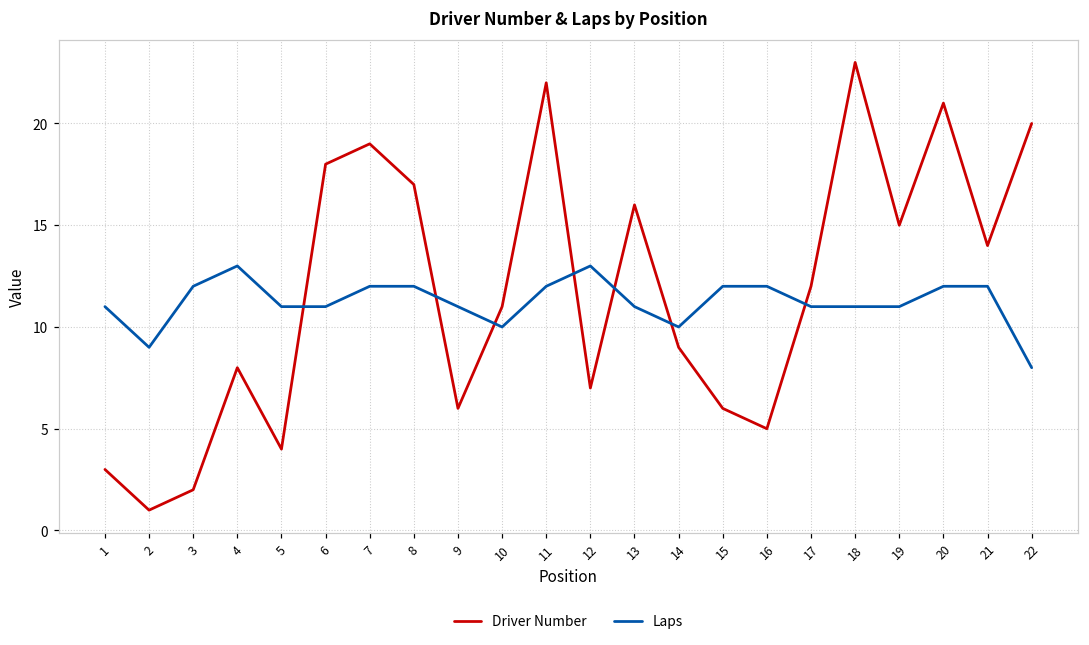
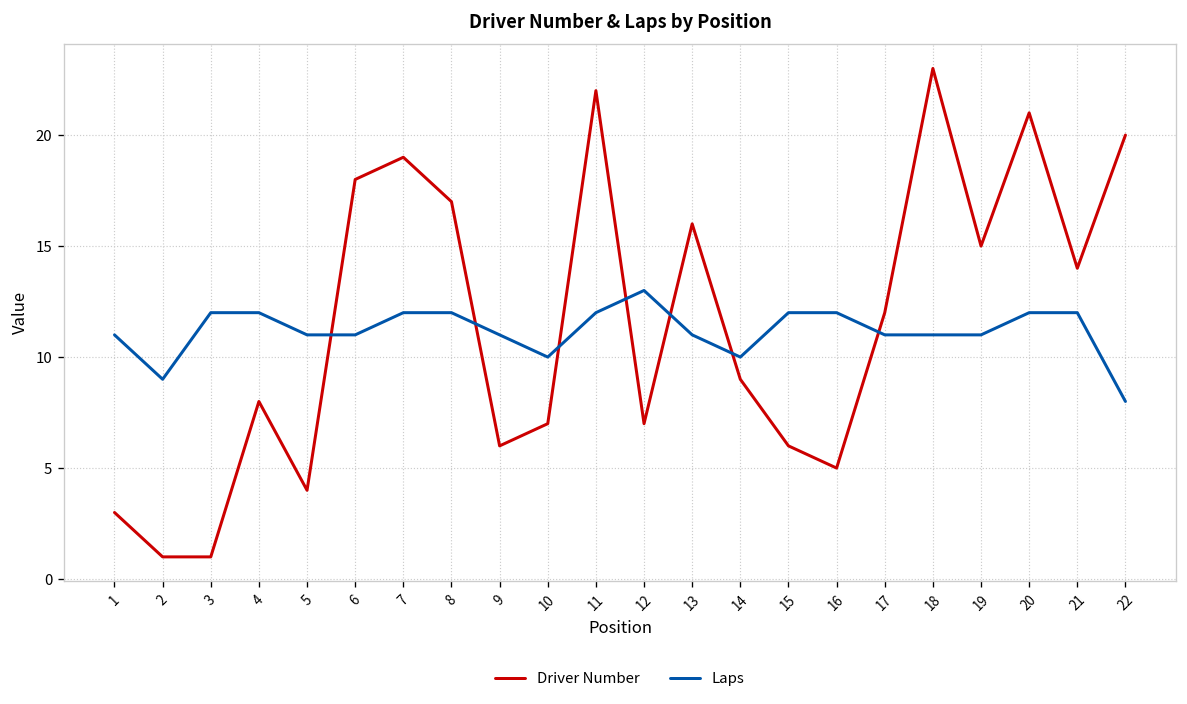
Driver Number, 3: 2 -> 1
Laps, 4: 13 -> 12
Driver Number, 10: 11 -> 7
